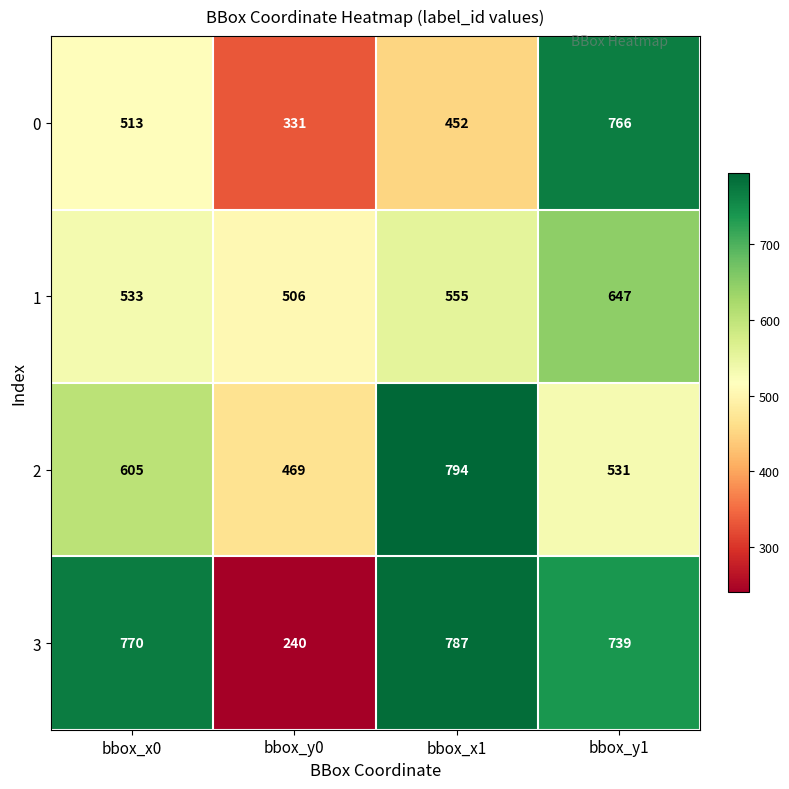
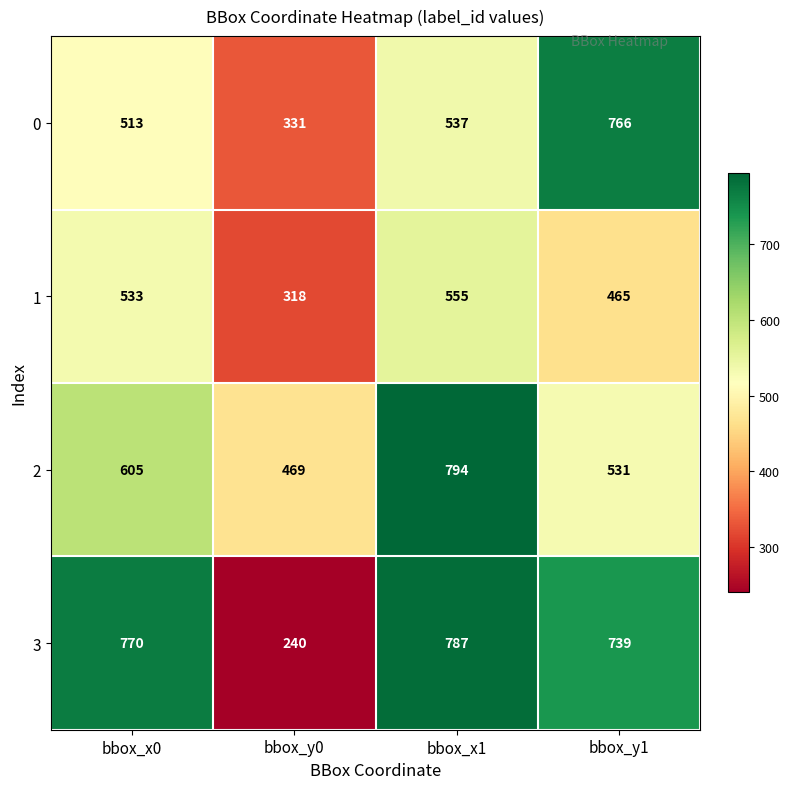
0, bbox_x1: 452 -> 537
1, bbox_y0: 506 -> 318
1, bbox_y1: 647 -> 465
